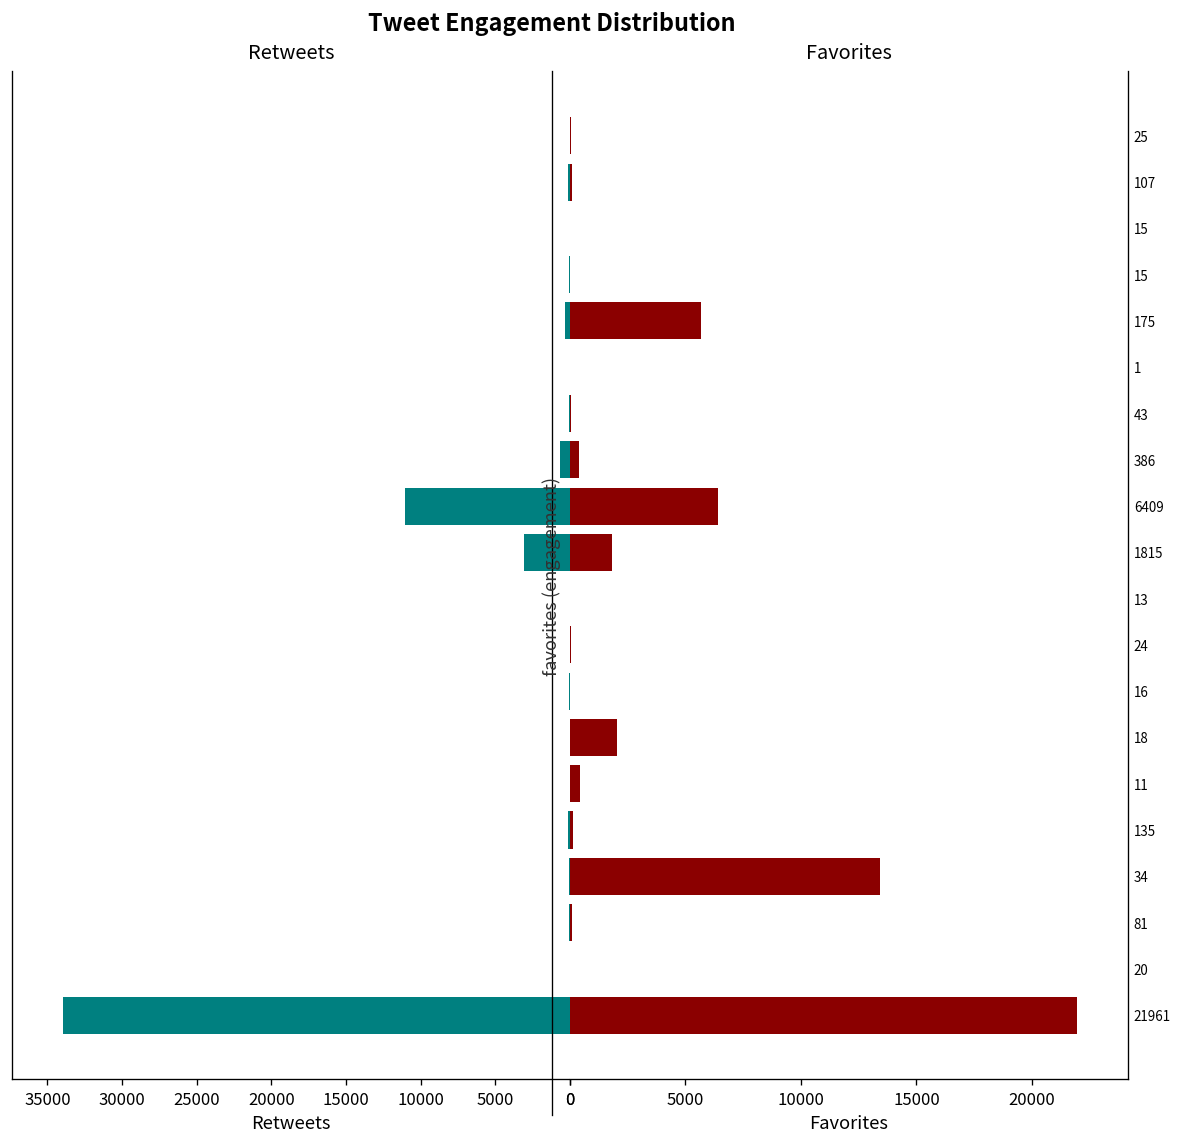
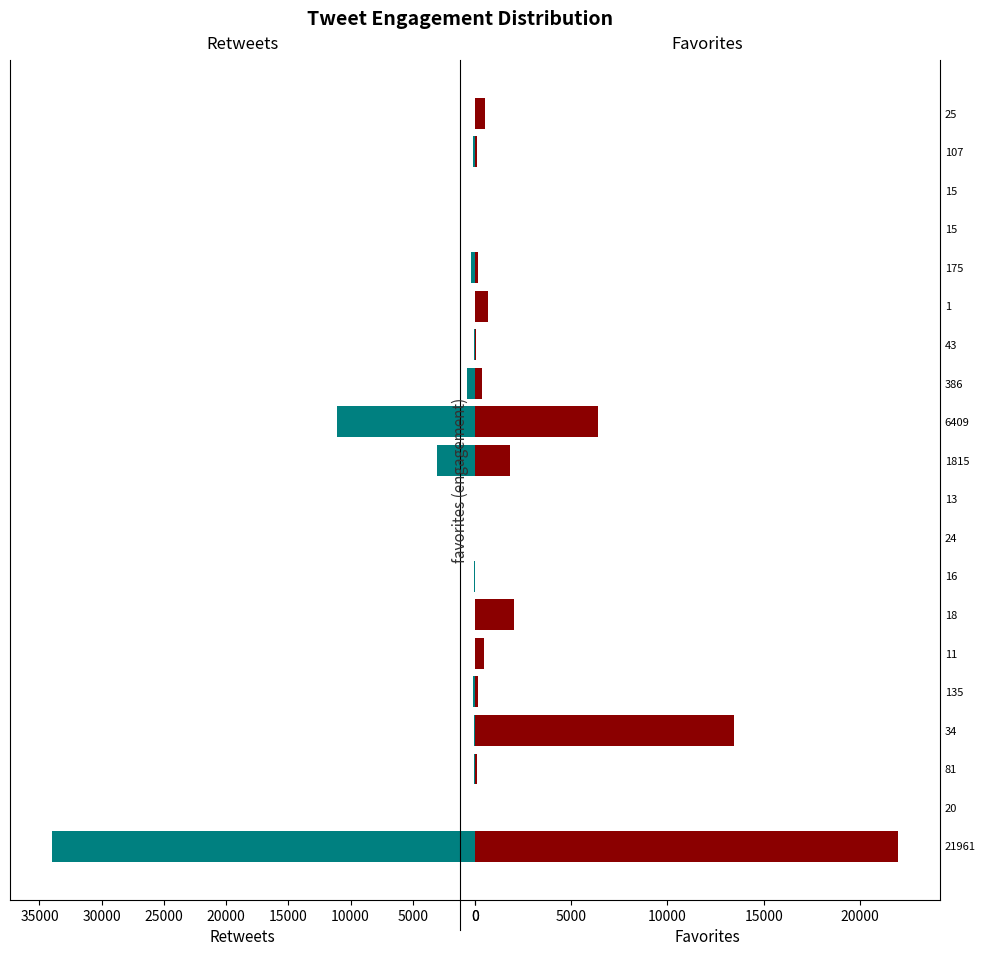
Favorites, 25: 0 -> 500
Favorites, 175: 5700 -> 200
Favorites, 1: 0 -> 700
